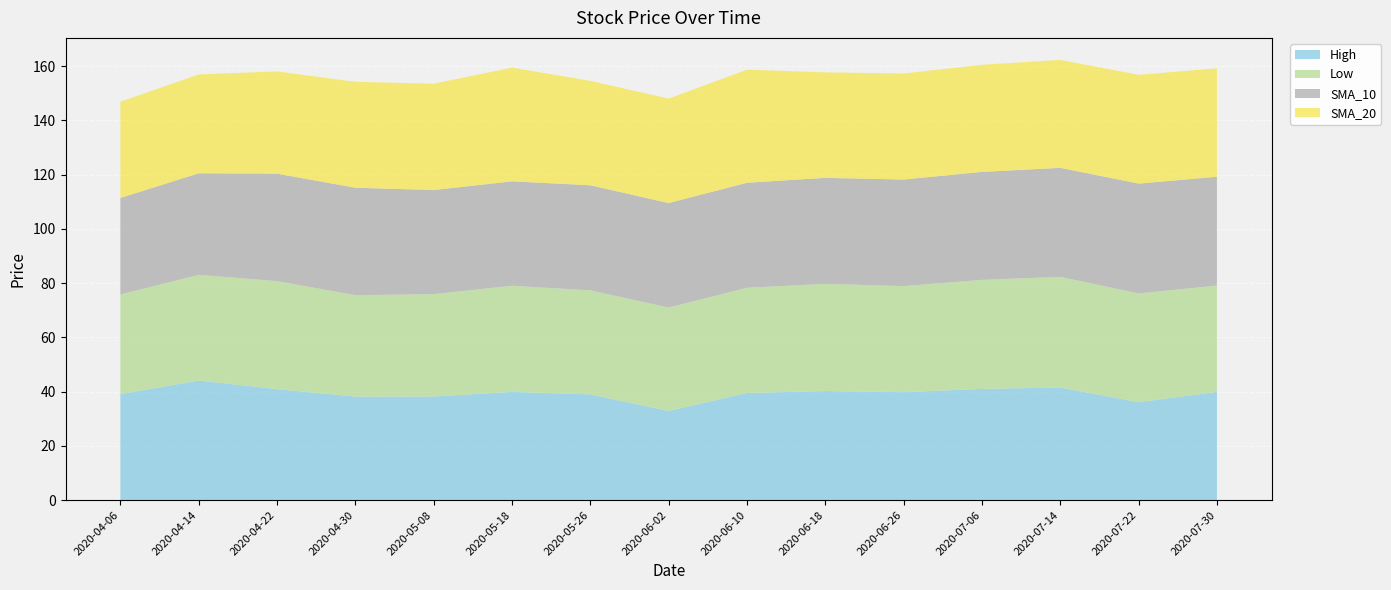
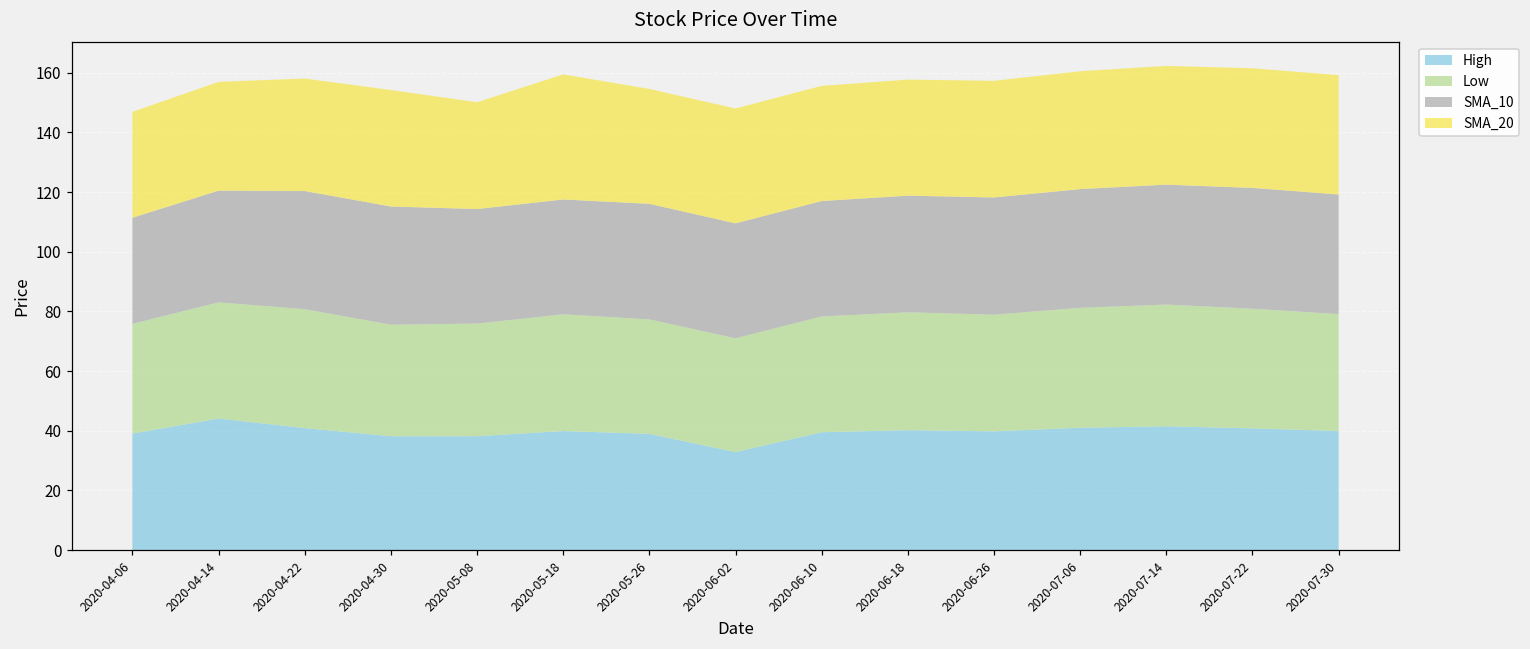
SMA_20, 2020-05-08: 39 -> 36
SMA_20, 2020-06-10: 42 -> 39
High, 2020-07-22: 36 -> 41
